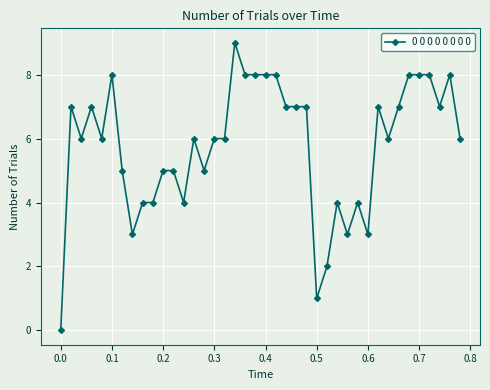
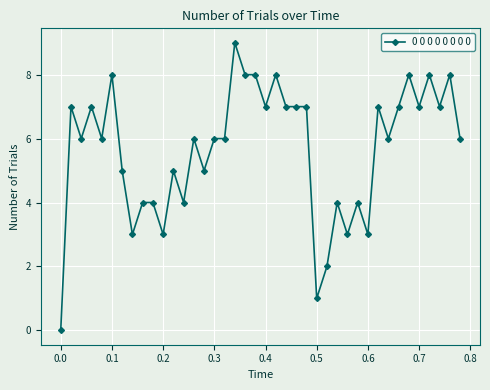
0.2: 5 -> 3
0.4: 8 -> 7
0.7: 8 -> 7
